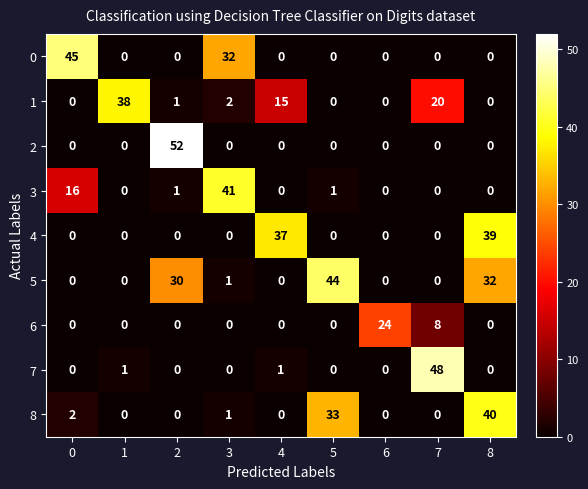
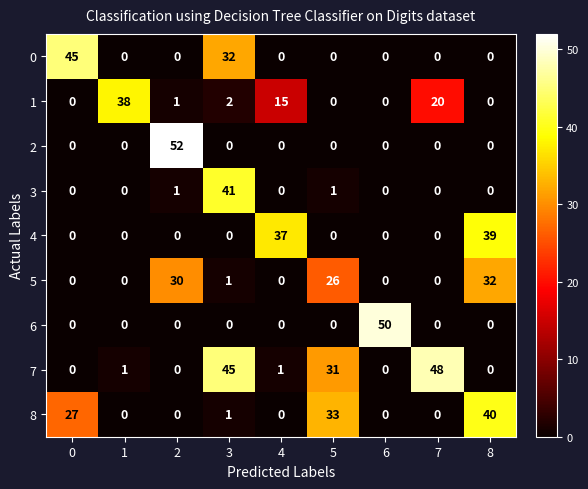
3, 0: 16 -> 0
5, 5: 44 -> 26
6, 6: 24 -> 50
6, 7: 8 -> 0
7, 3: 0 -> 45
7, 5: 0 -> 31
8, 0: 2 -> 27
